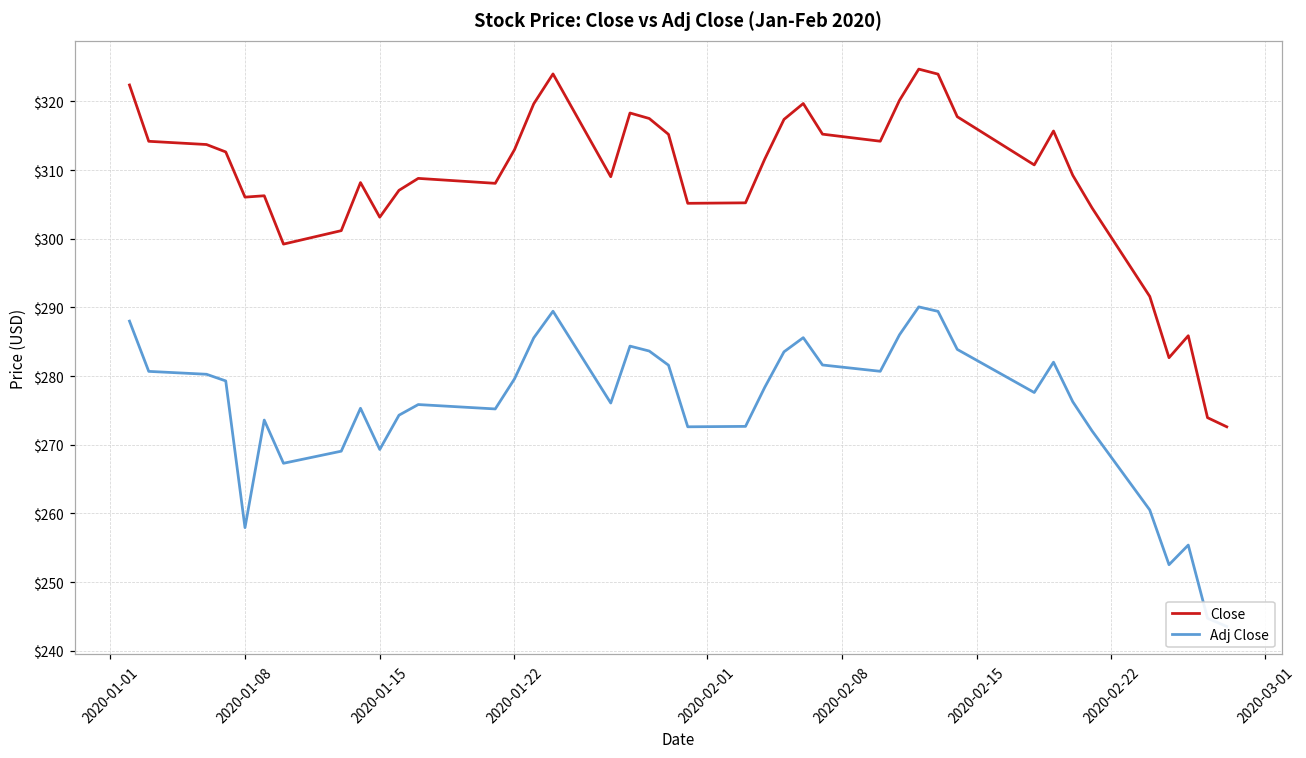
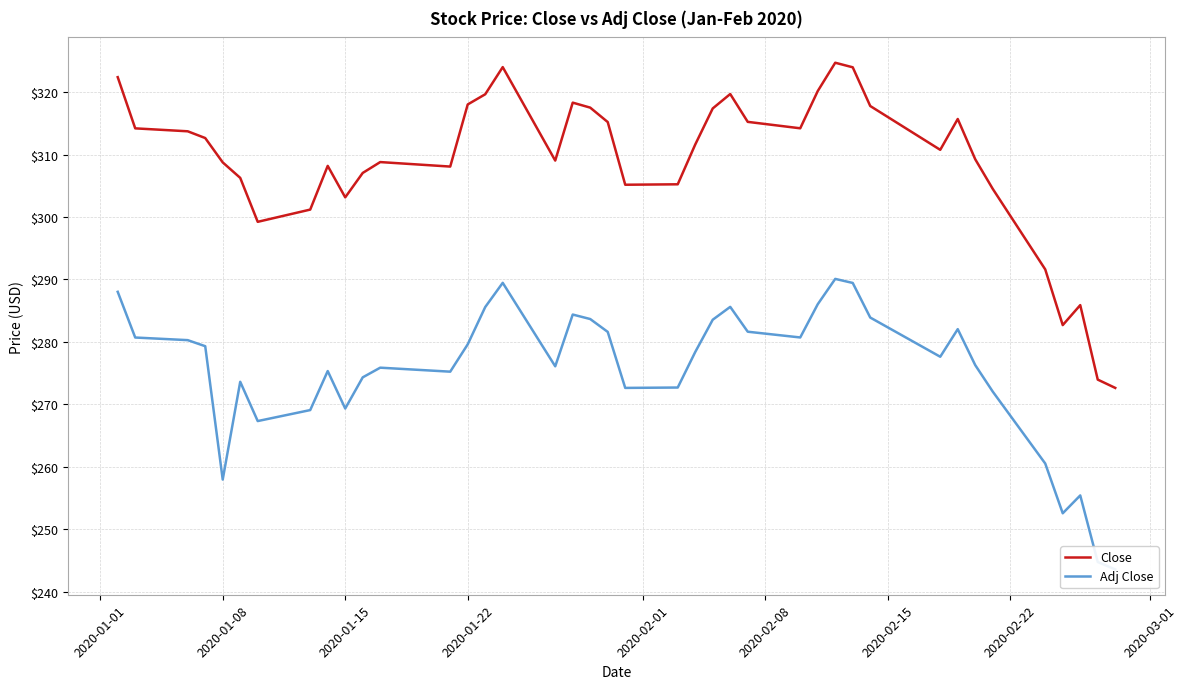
Close, 2020-01-08: $306 -> $309
Close, 2020-01-22: $313 -> $318
